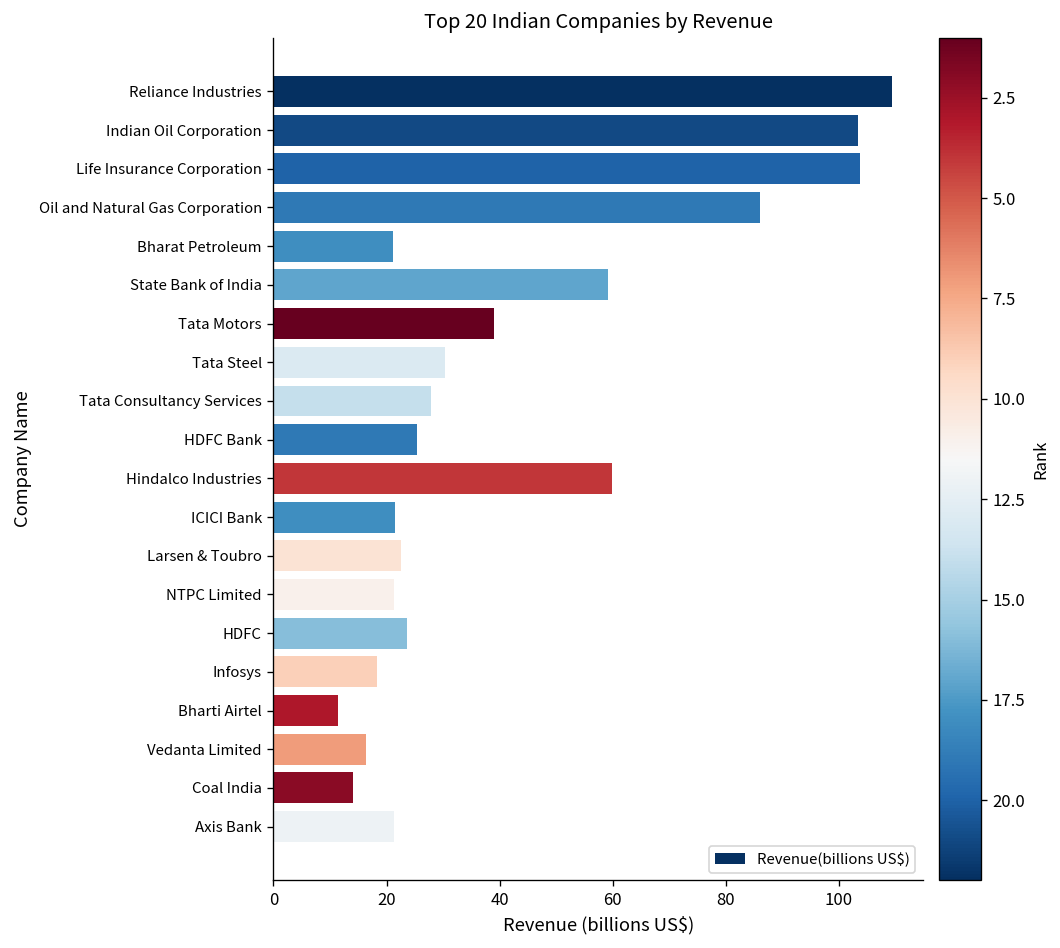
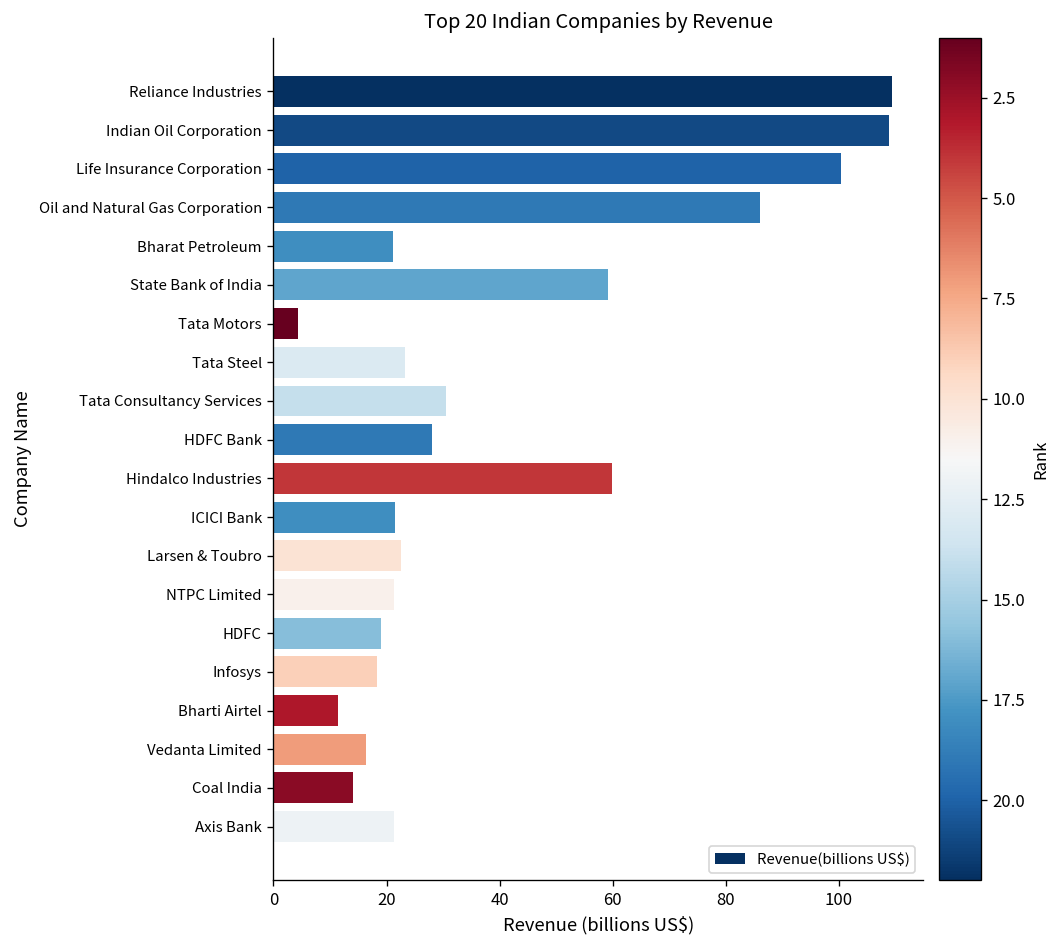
Indian Oil Corporation: 103 -> 109
Life Insurance Corporation: 104 -> 100
Tata Motors: 39 -> 4
Tata Steel: 30 -> 23
Tata Consultancy Services: 28 -> 31
HDFC Bank: 25 -> 28
HDFC: 24 -> 19
